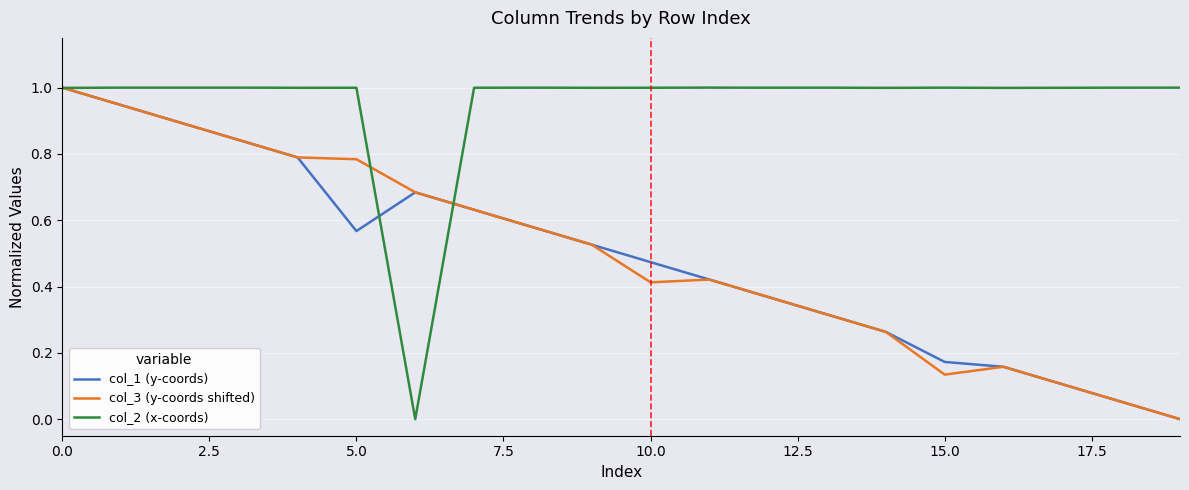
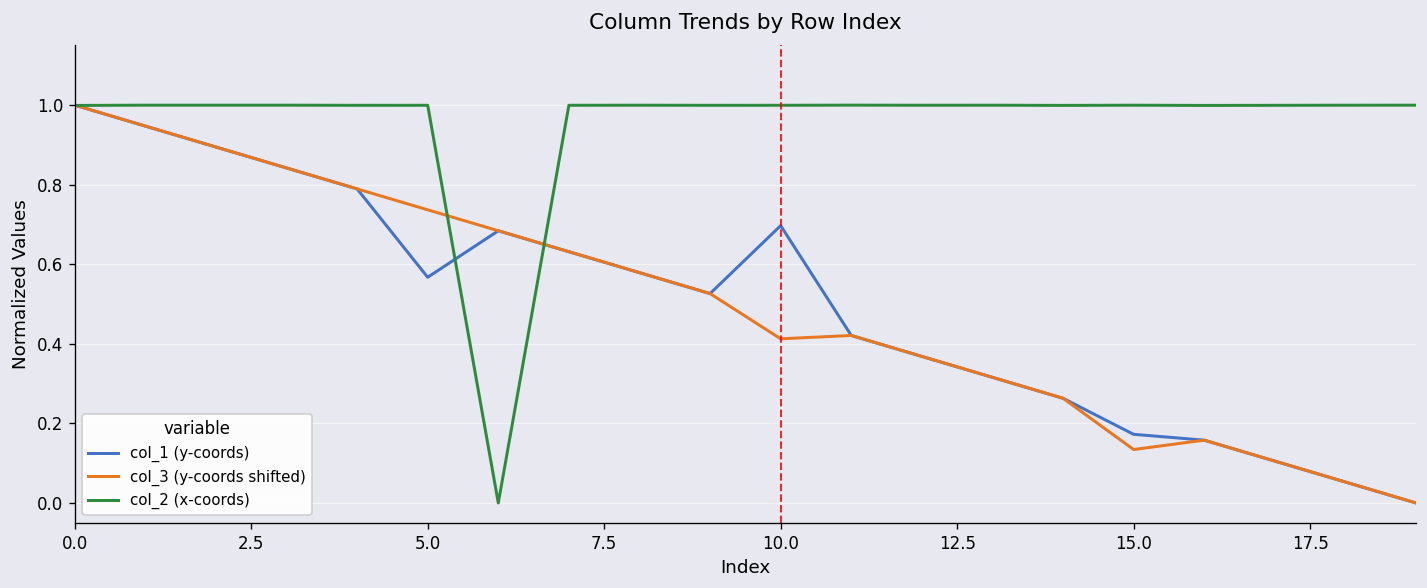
col_3 (y-coords shifted), 5.0: 0.78 -> 0.74
col_1 (y-coords), 10.0: 0.47 -> 0.70
